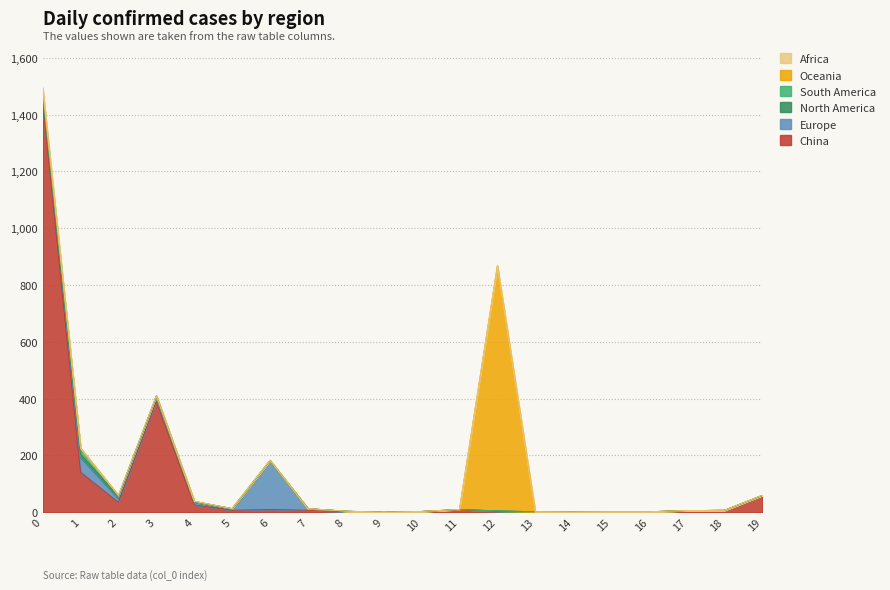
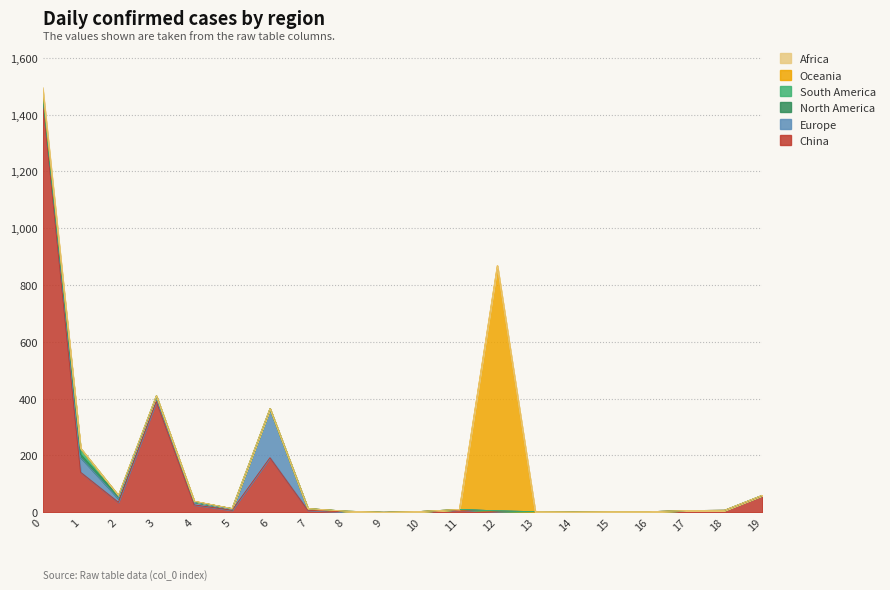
China, 6: 10 -> 190
